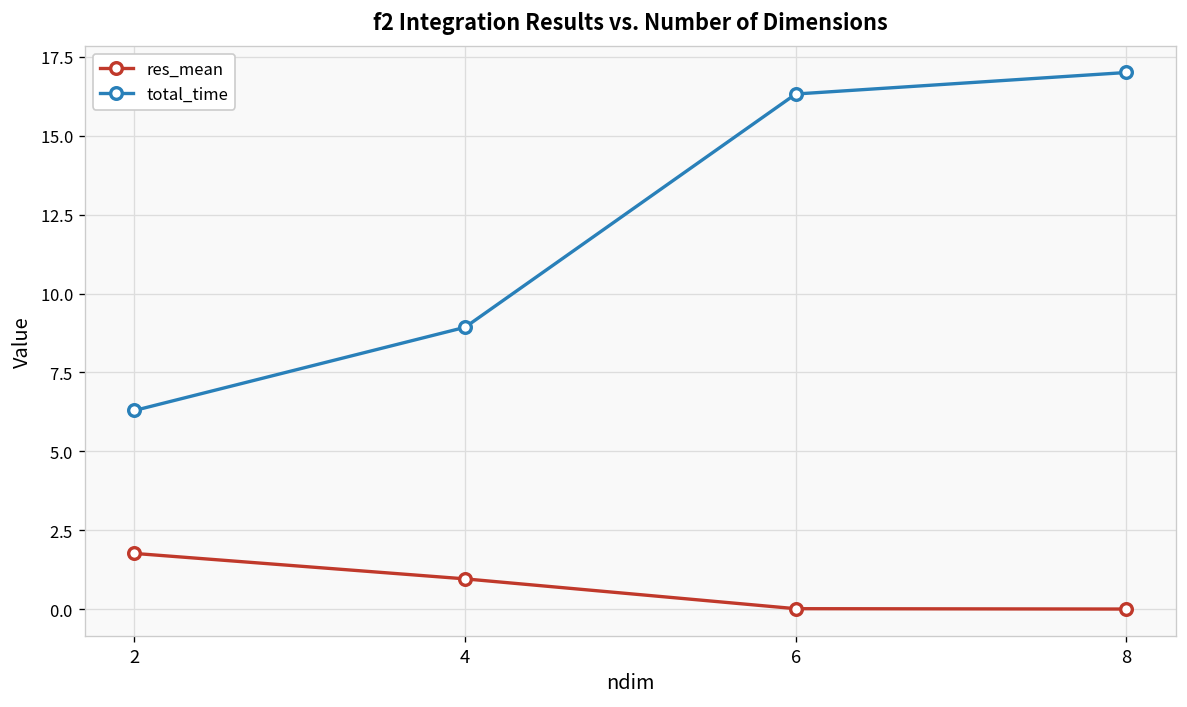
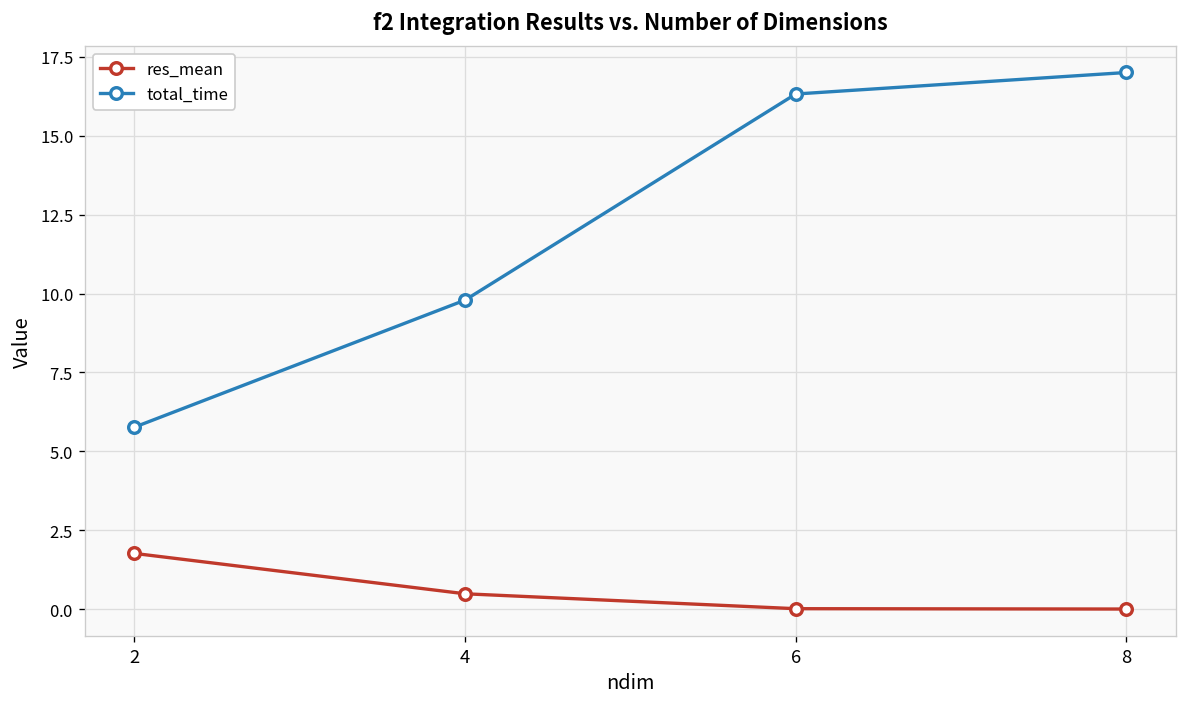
total_time, 2: 6.3 -> 5.8
res_mean, 4: 1.0 -> 0.5
total_time, 4: 8.9 -> 9.8
